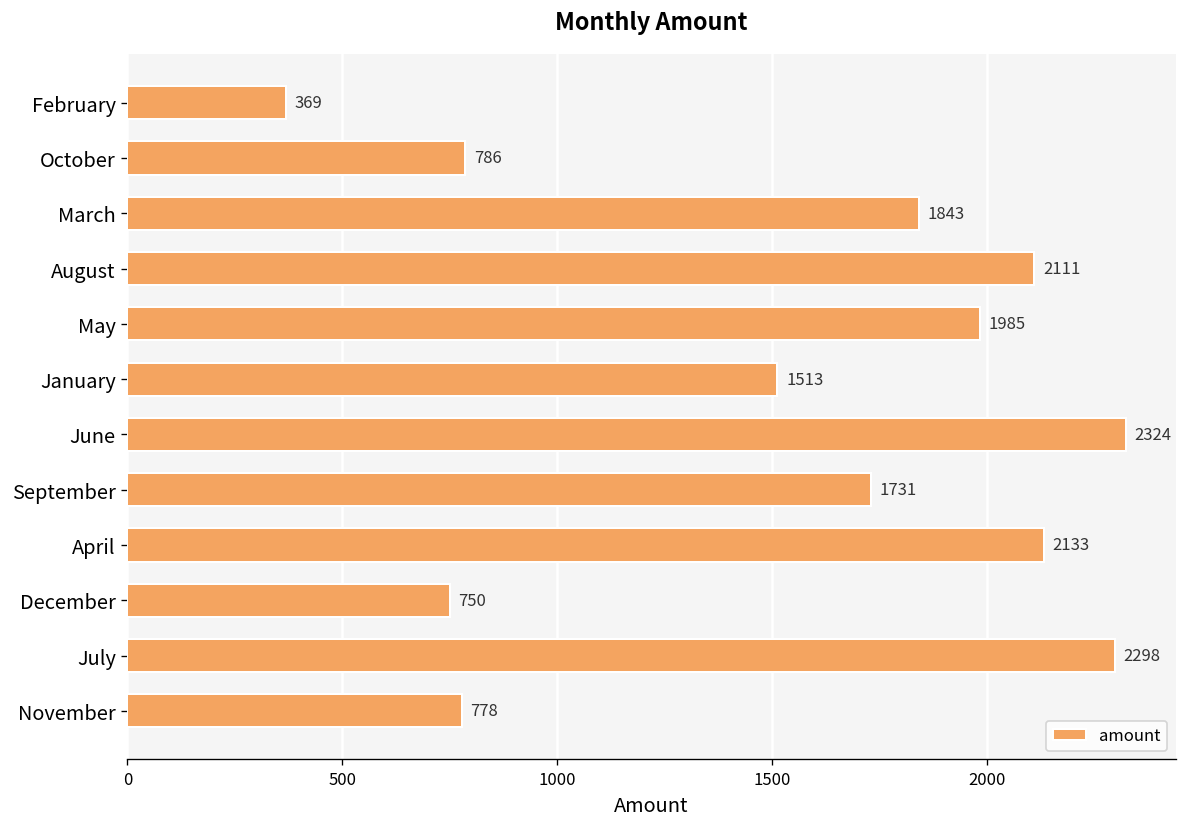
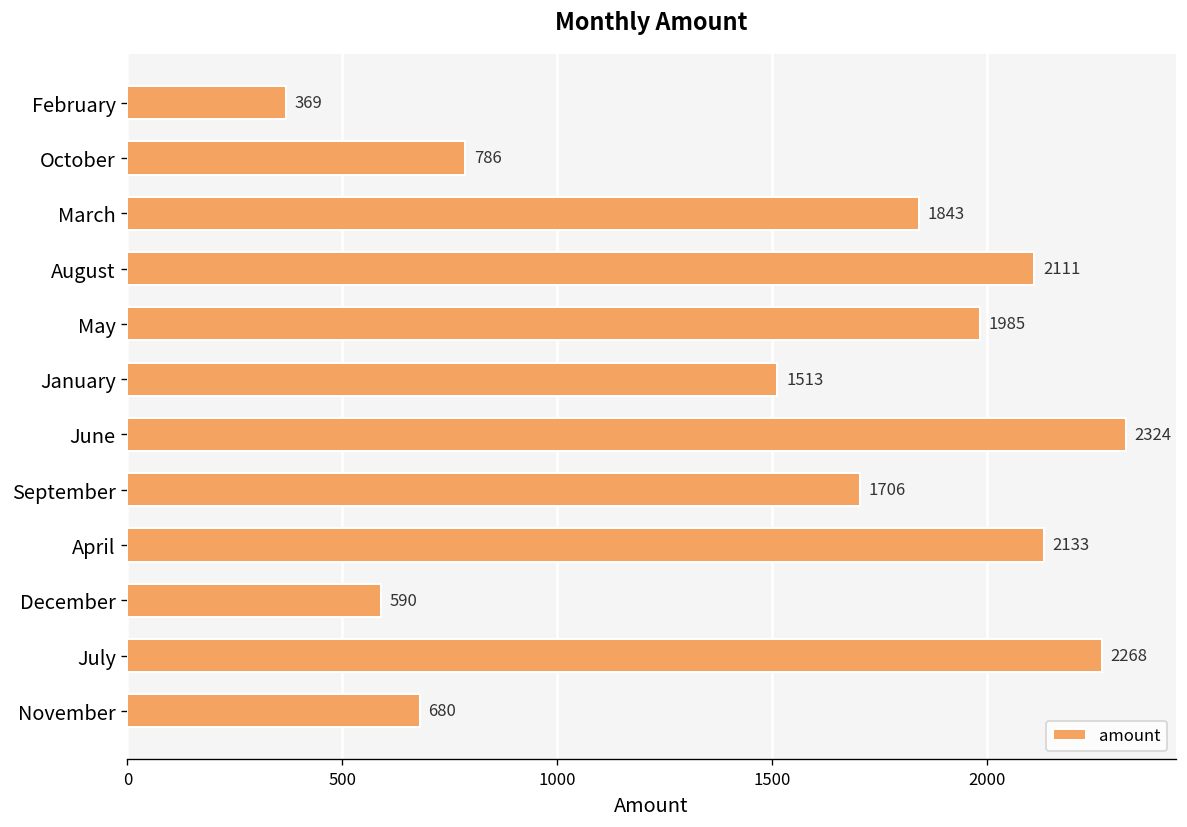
September: 1731 -> 1706
December: 750 -> 590
July: 2298 -> 2268
November: 778 -> 680
